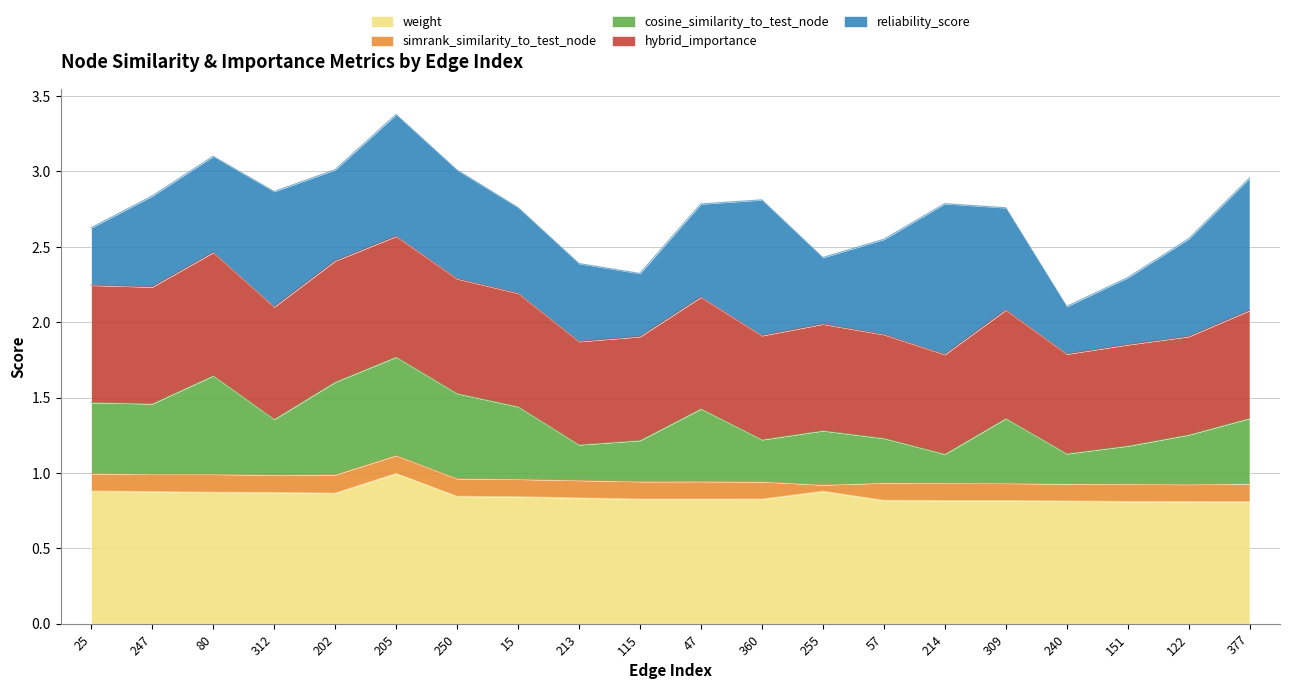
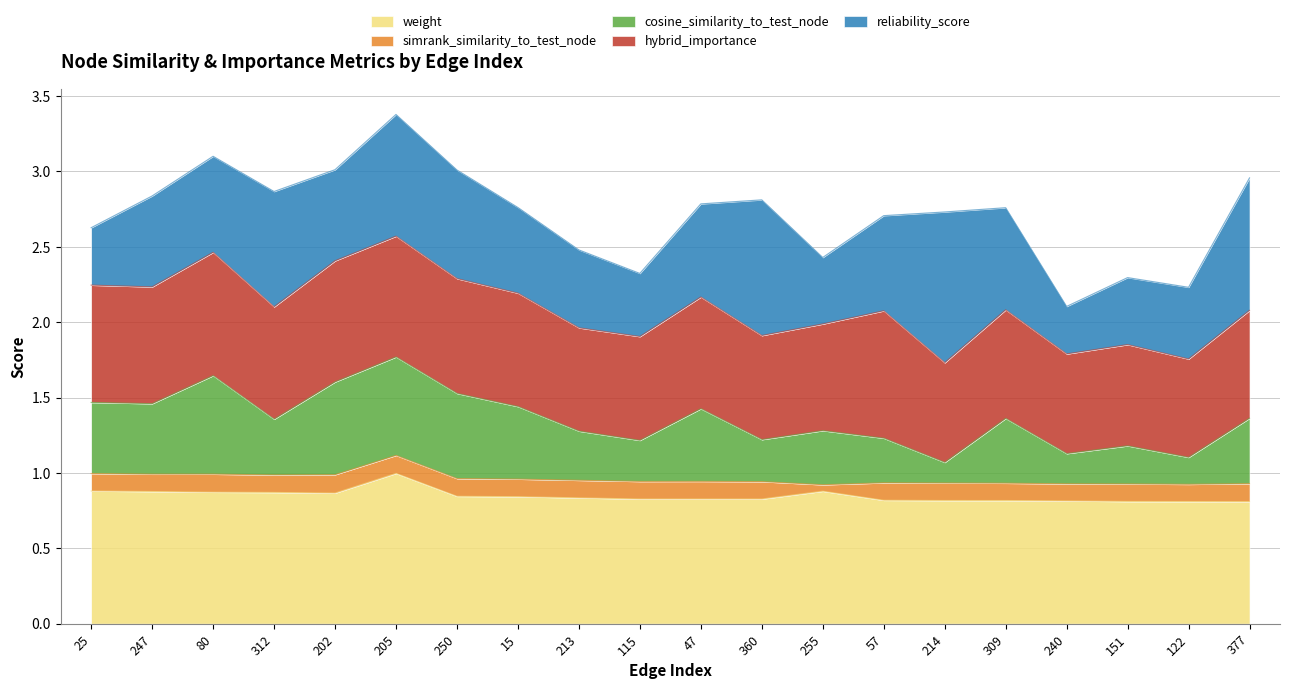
cosine_similarity_to_test_node, 213: 0.24 -> 0.33
hybrid_importance, 57: 0.69 -> 0.84
cosine_similarity_to_test_node, 214: 0.19 -> 0.14
cosine_similarity_to_test_node, 122: 0.33 -> 0.18
reliability_score, 122: 0.65 -> 0.48
